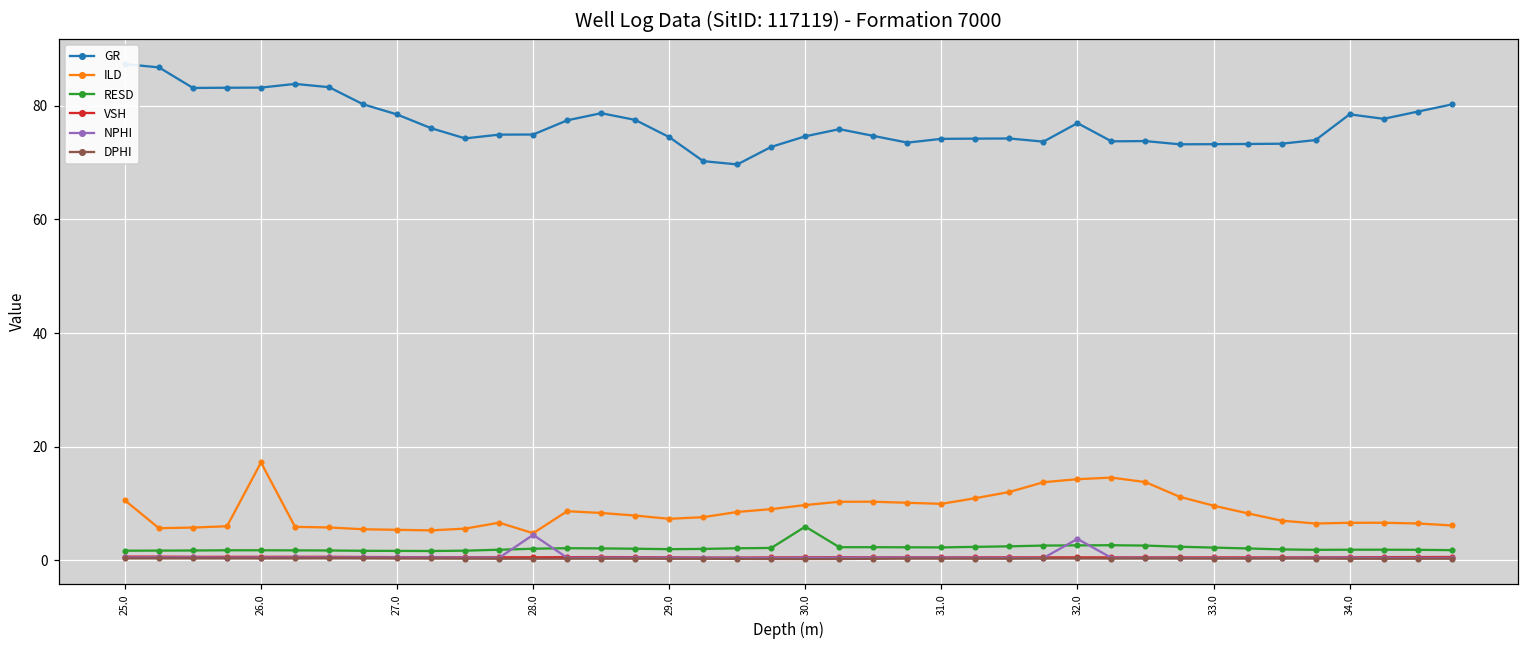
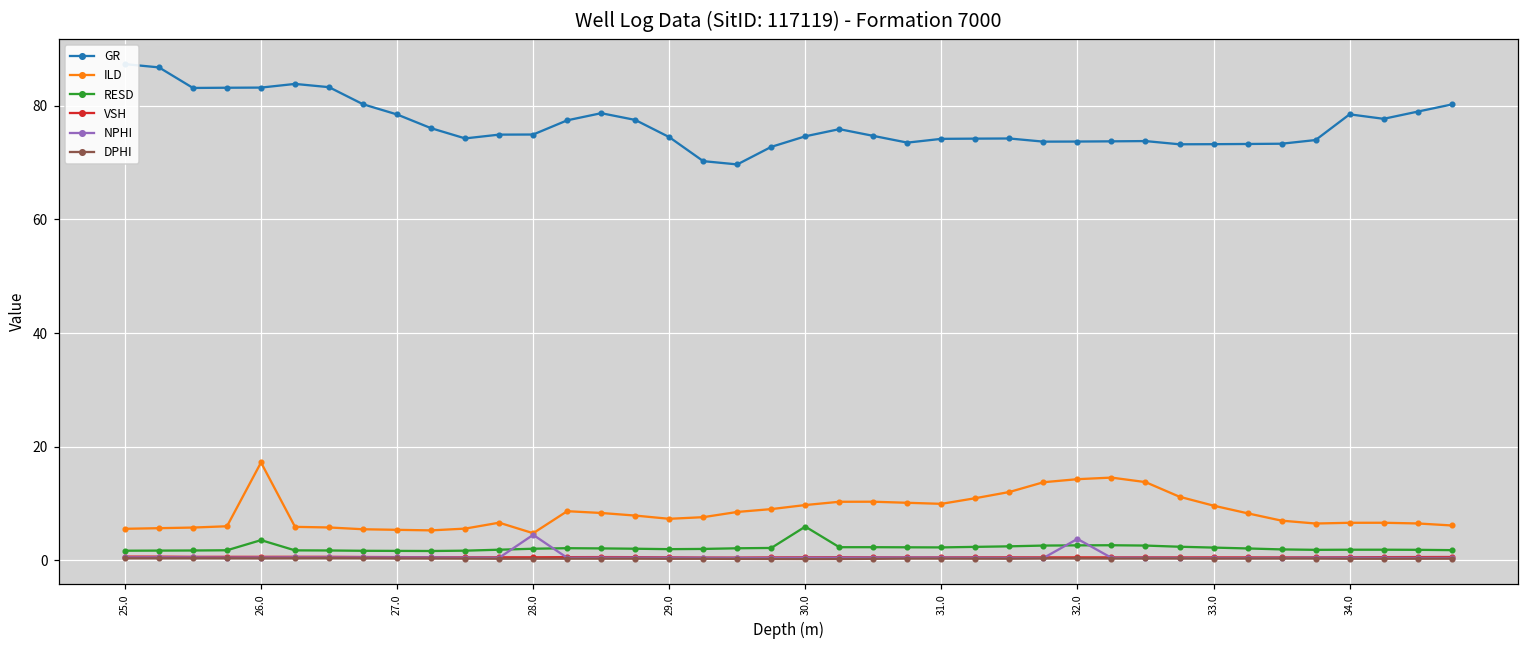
ILD, 25.0: 11 -> 6
RESD, 26.0: 2 -> 4
GR, 32.0: 77 -> 74
